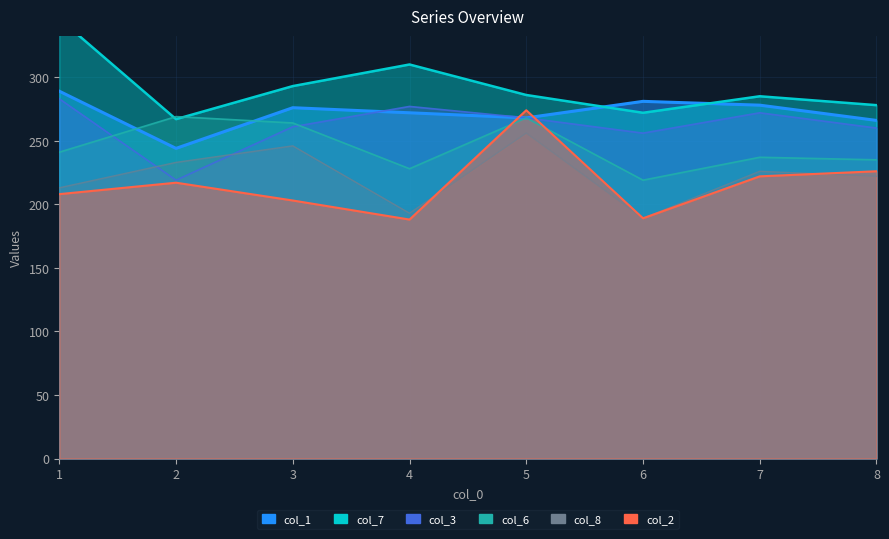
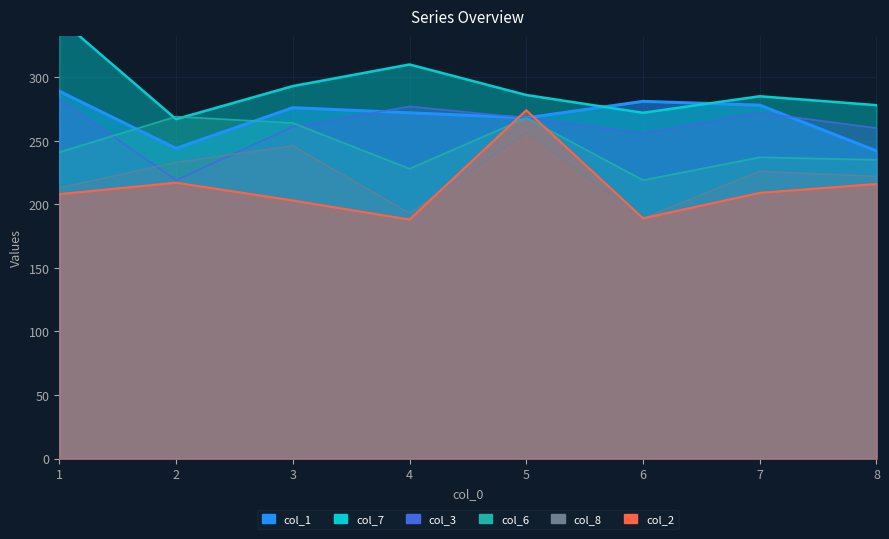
col_2, 7: 222 -> 209
col_1, 8: 266 -> 242
col_2, 8: 226 -> 216
